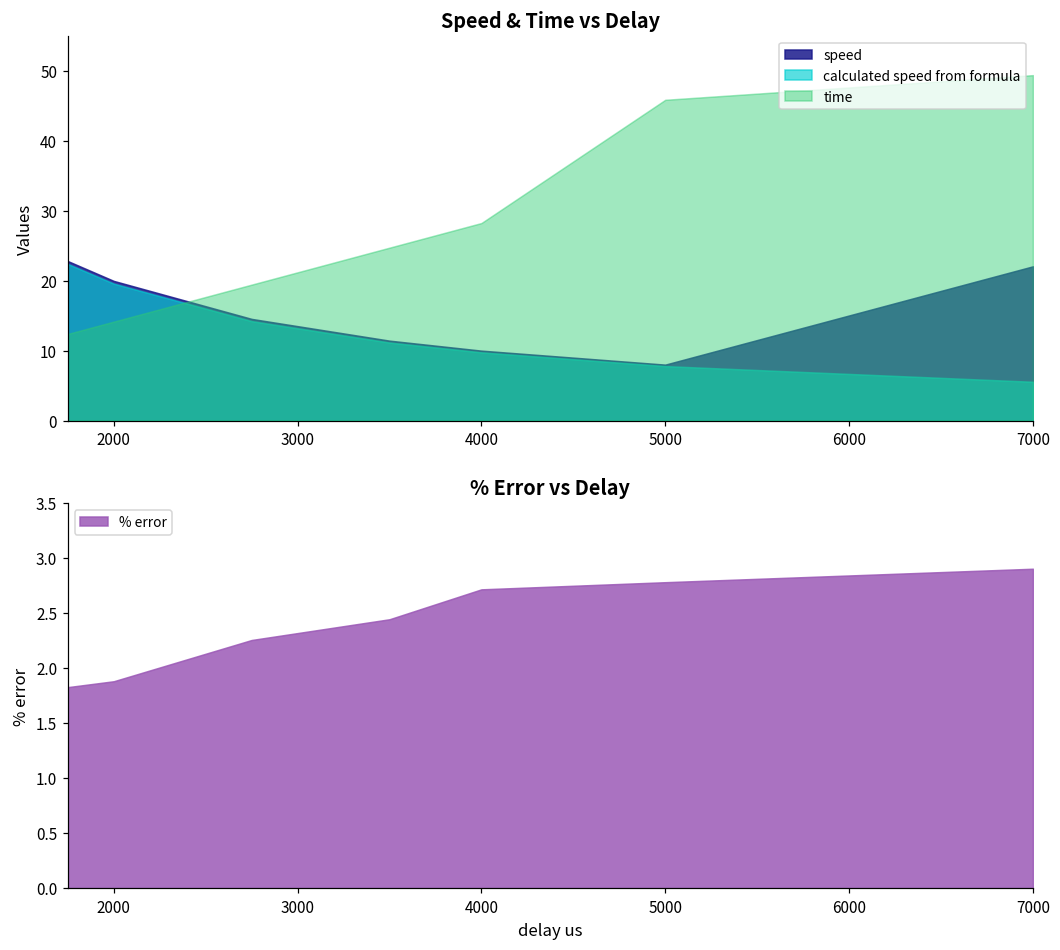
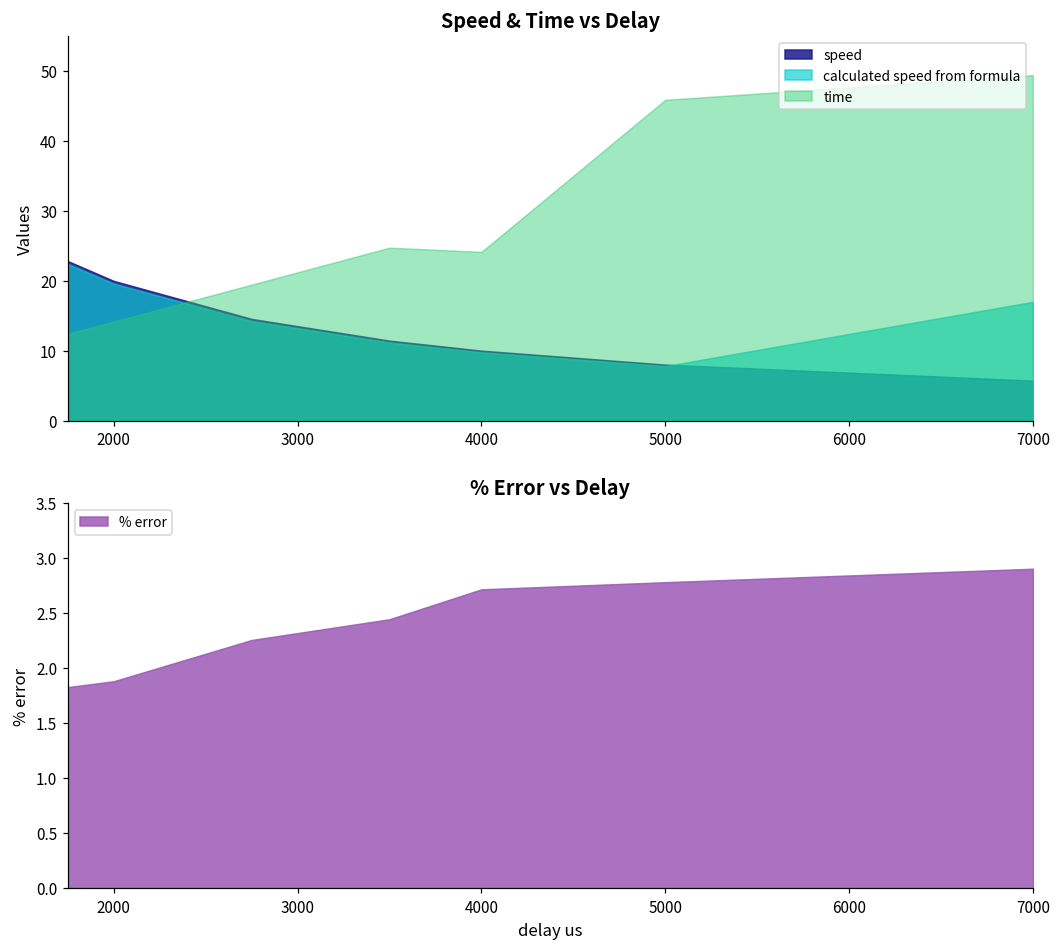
Speed & Time vs Delay, time, 4000: 28 -> 24
Speed & Time vs Delay, speed, 7000: 22 -> 6
Speed & Time vs Delay, calculated speed from formula, 7000: 6 -> 17
